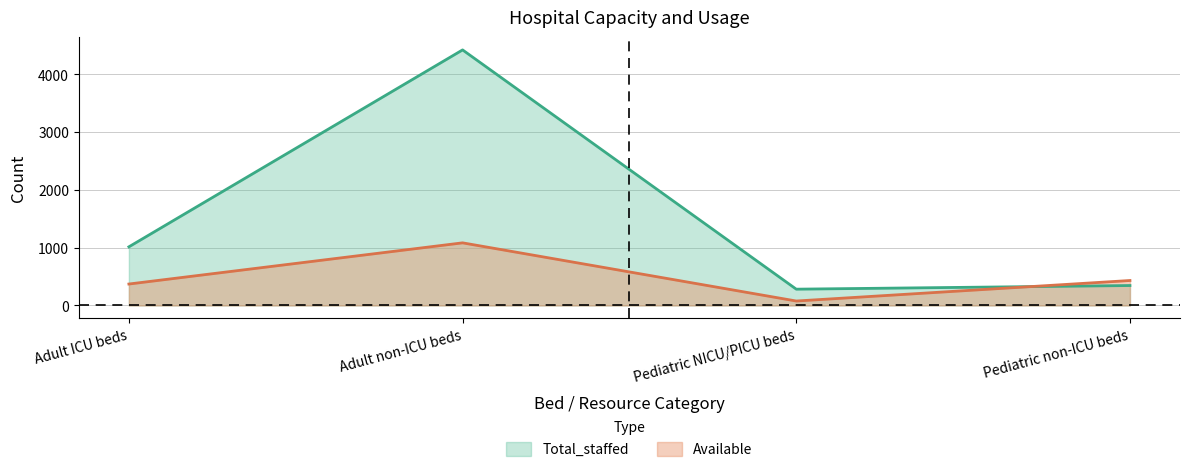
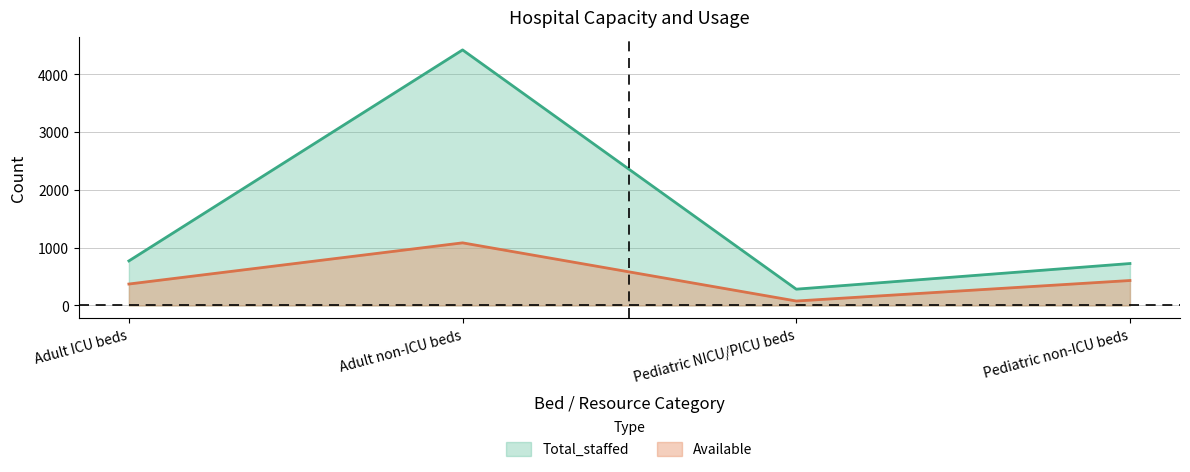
Total_staffed, Adult ICU beds: 1000 -> 800
Total_staffed, Pediatric non-ICU beds: 300 -> 700
